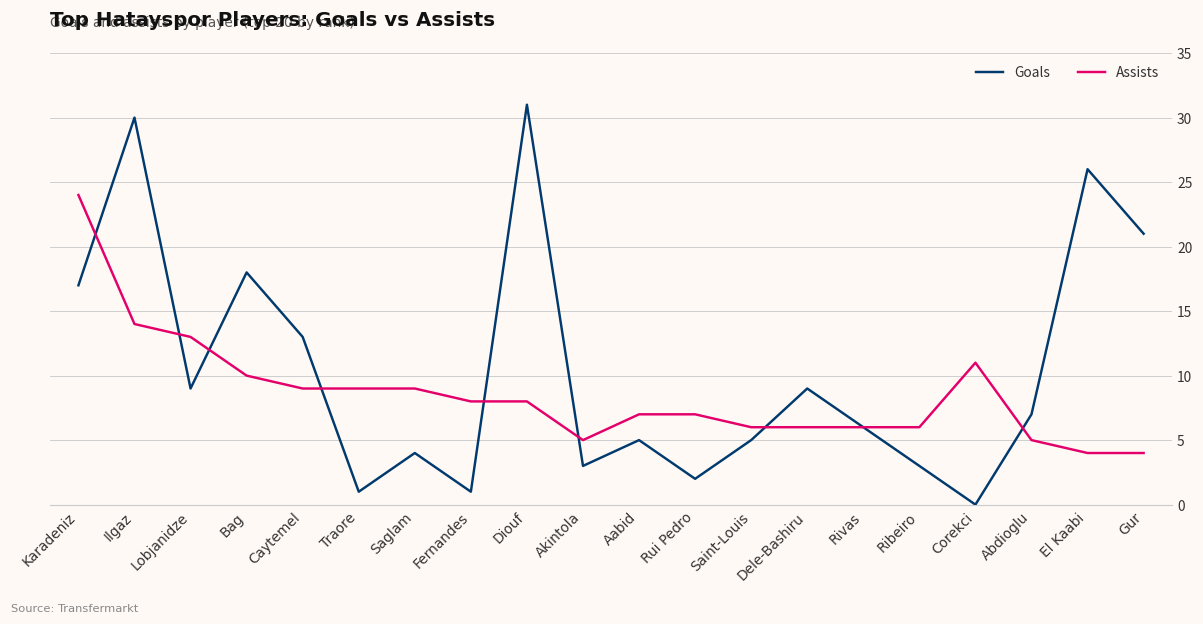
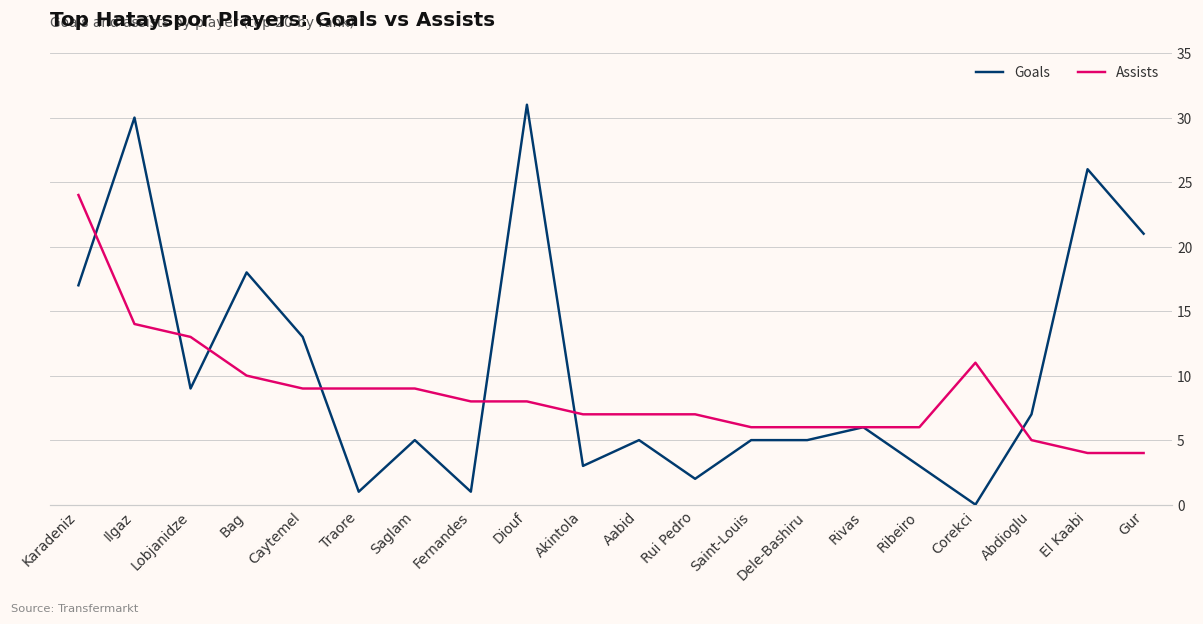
Goals, Saglam: 4 -> 5
Assists, Akintola: 5 -> 7
Goals, Dele-Bashiru: 9 -> 5
